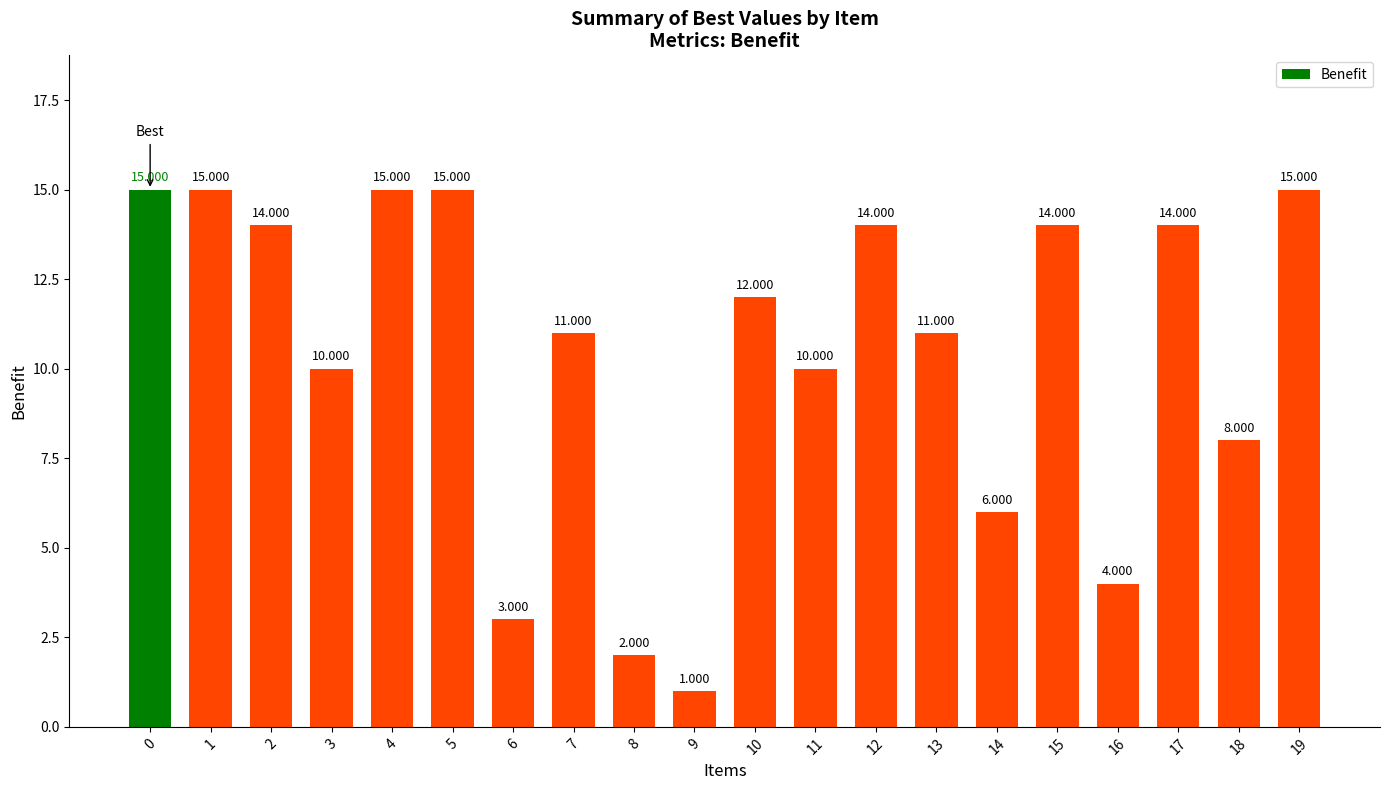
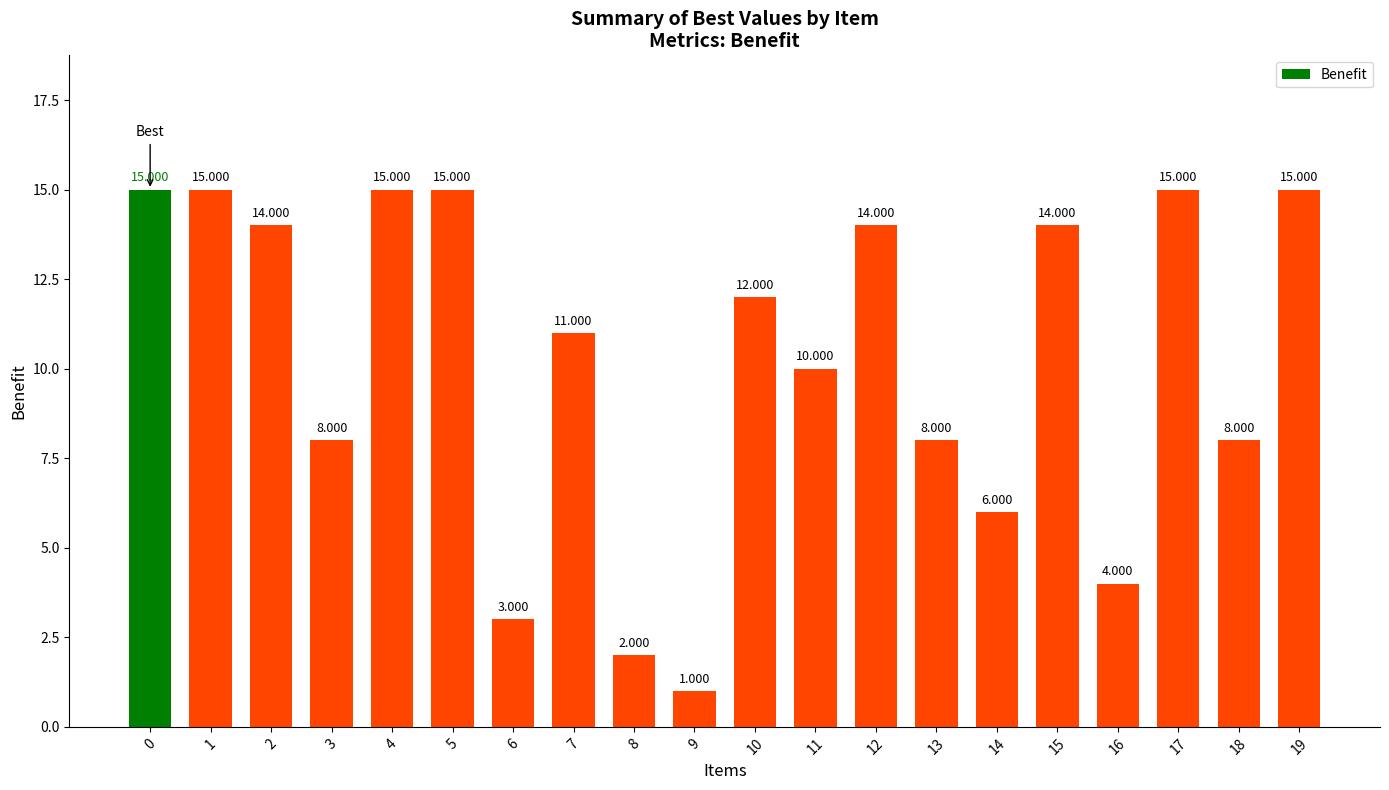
3: 10.000 -> 8.000
13: 11.000 -> 8.000
17: 14.000 -> 15.000
